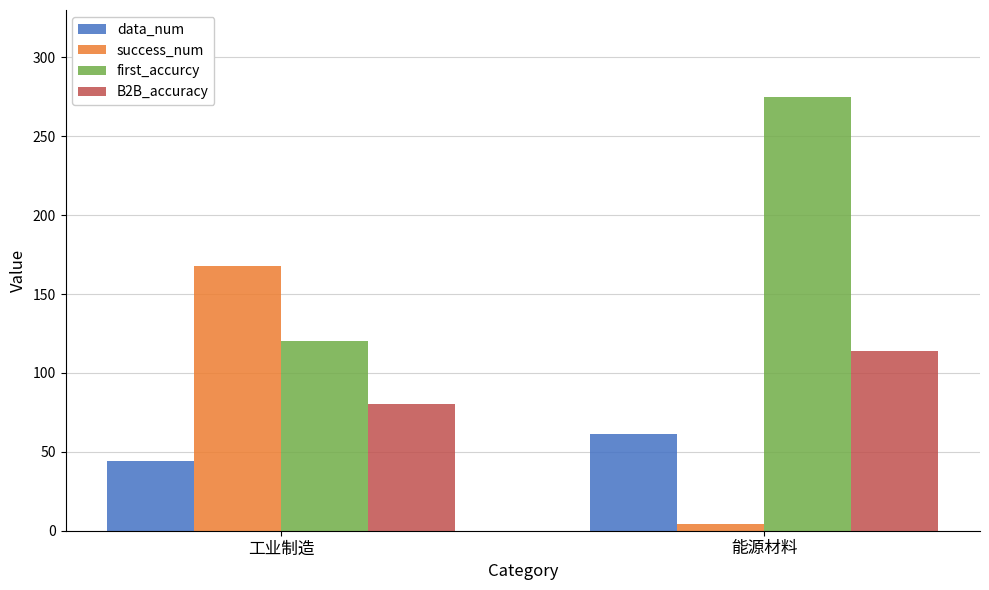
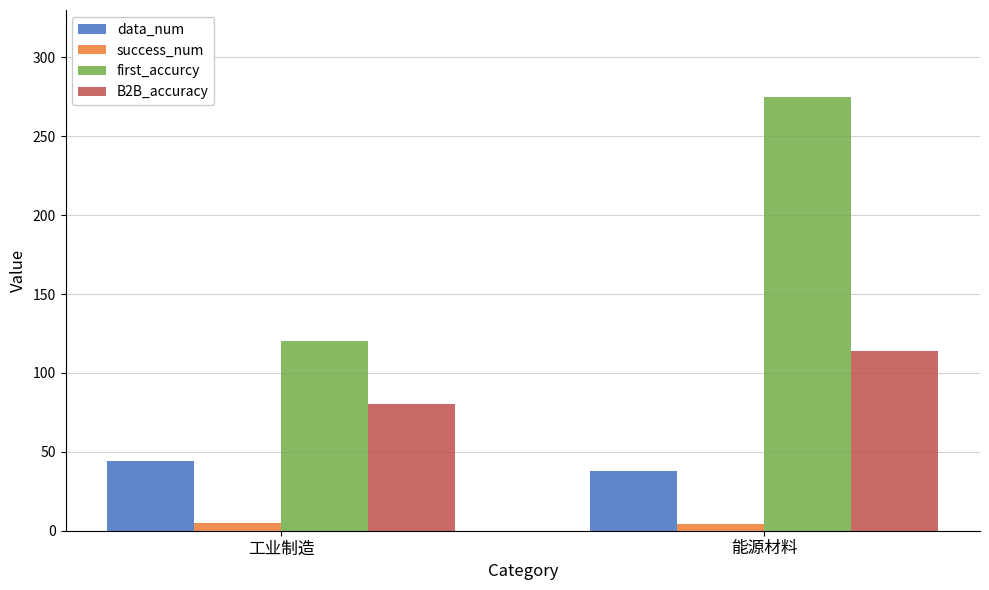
success_num, 工业制造: 168 -> 5
data_num, 能源材料: 61 -> 38
